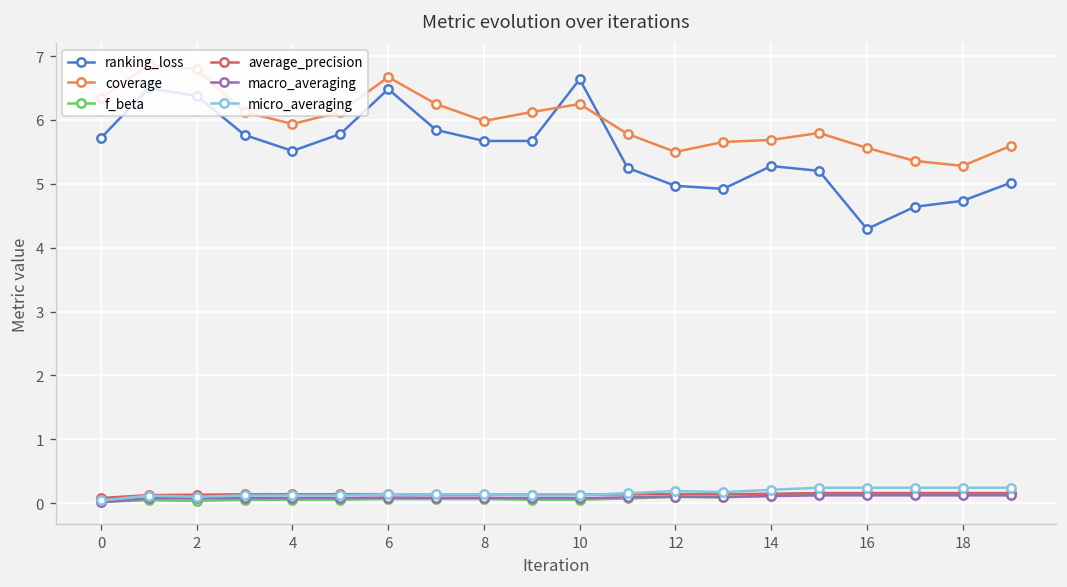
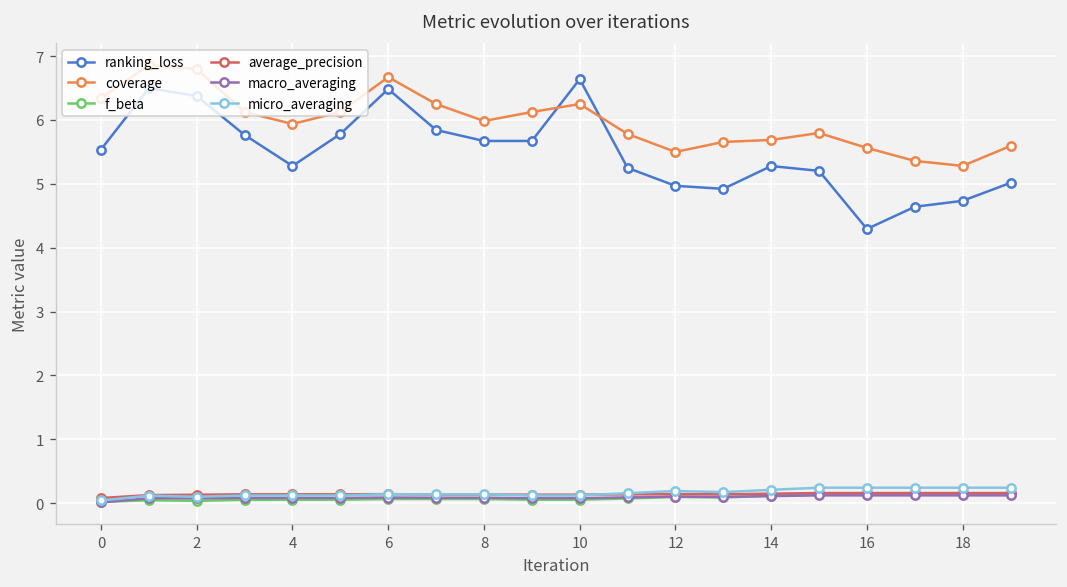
ranking_loss, 0: 5.7 -> 5.5
ranking_loss, 4: 5.5 -> 5.3
